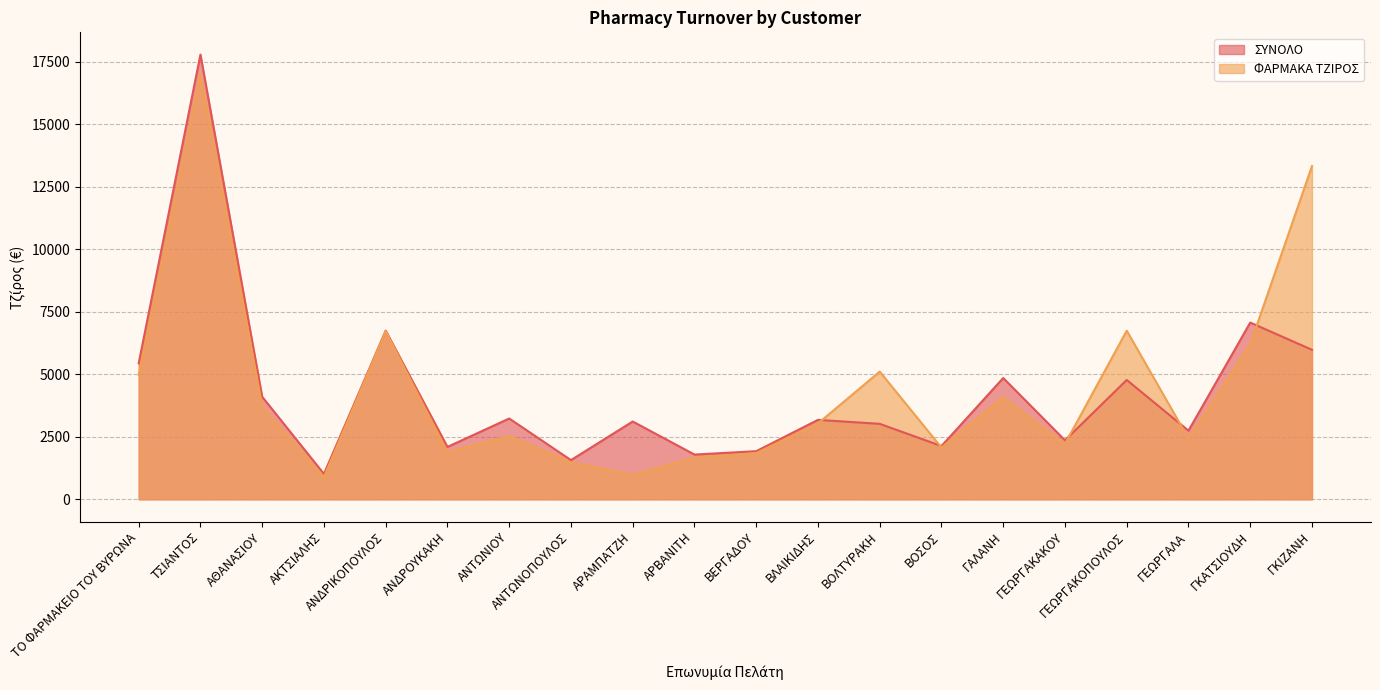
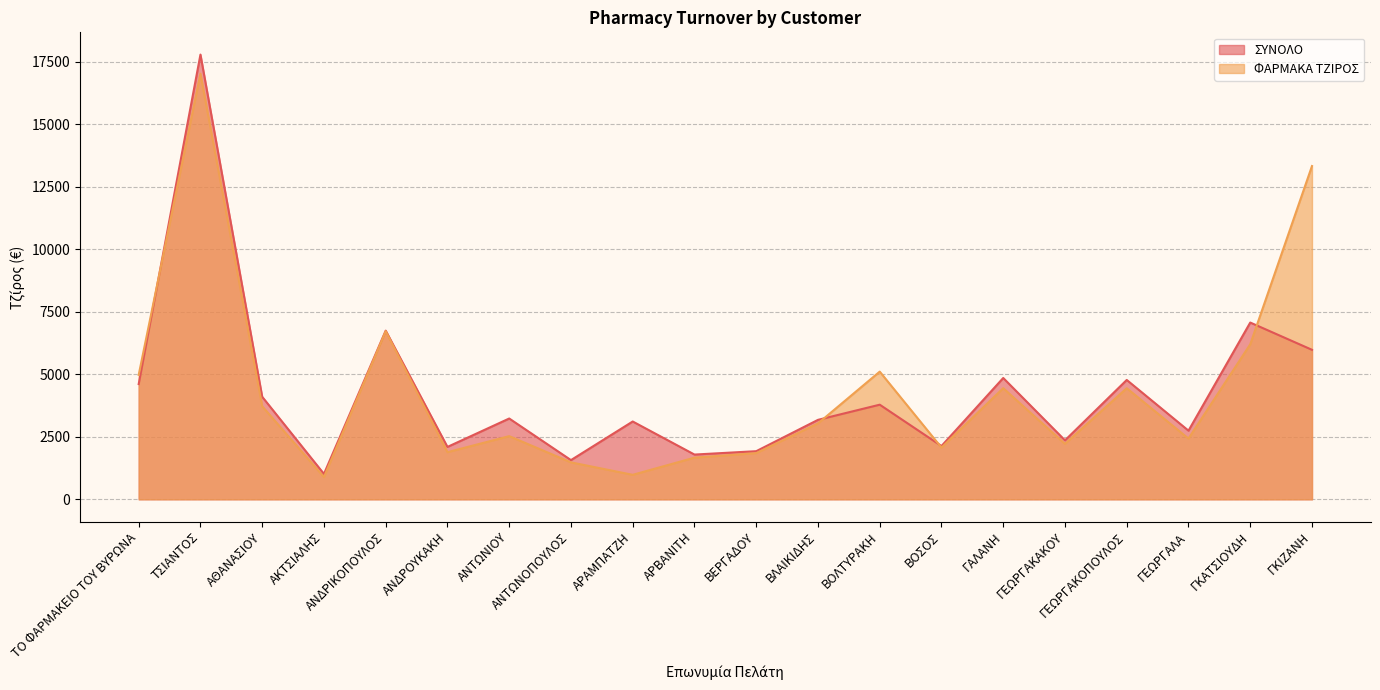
ΣΥΝΟΛΟ, ΤΟ ΦΑΡΜΑΚΕΙΟ ΤΟΥ ΒΥΡΩΝΑ: 5400 -> 4600
ΣΥΝΟΛΟ, ΒΟΛΤΥΡΑΚΗ: 3000 -> 3800
ΦΑΡΜΑΚΑ ΤΖΙΡΟΣ, ΓΑΛΑΝΗ: 4100 -> 4400
ΦΑΡΜΑΚΑ ΤΖΙΡΟΣ, ΓΕΩΡΓΑΚΟΠΟΥΛΟΣ: 6700 -> 4400
